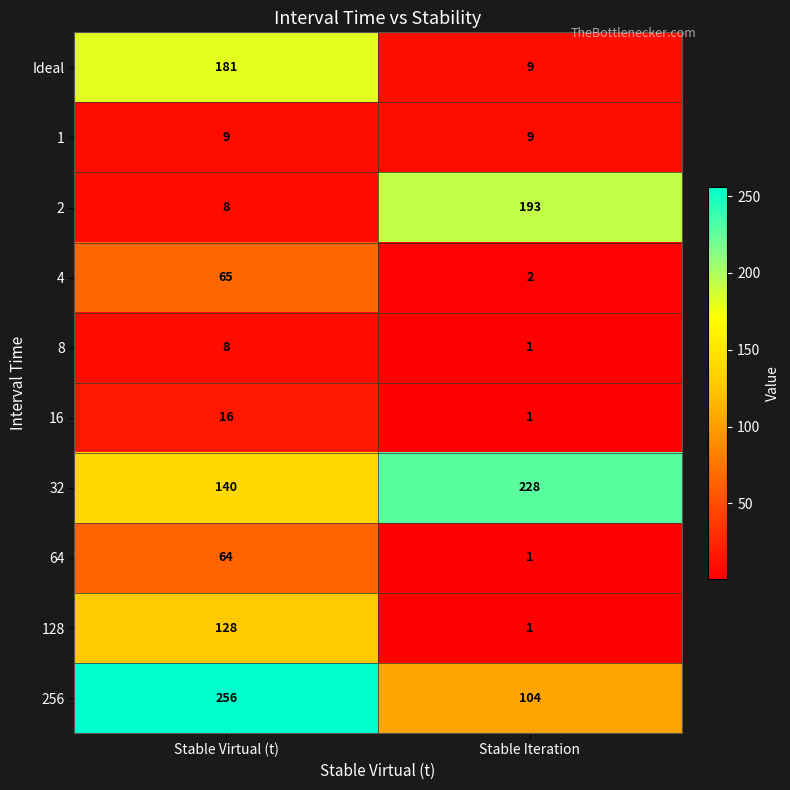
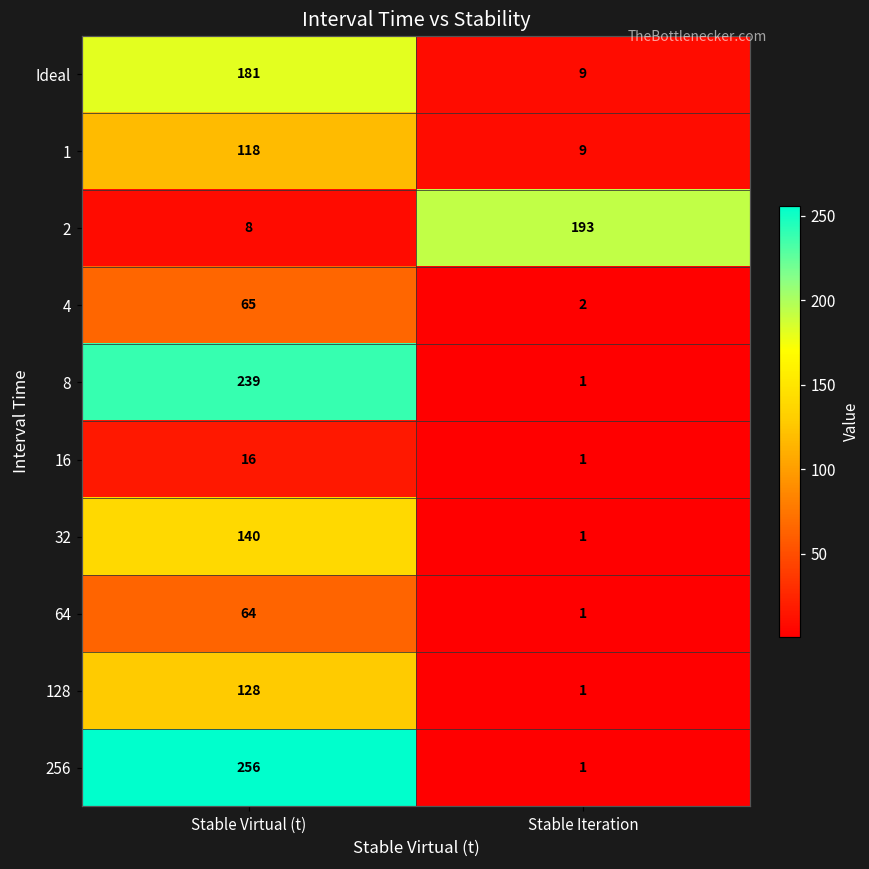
1, Stable Virtual (t): 9 -> 118
8, Stable Virtual (t): 8 -> 239
32, Stable Iteration: 228 -> 1
256, Stable Iteration: 104 -> 1
